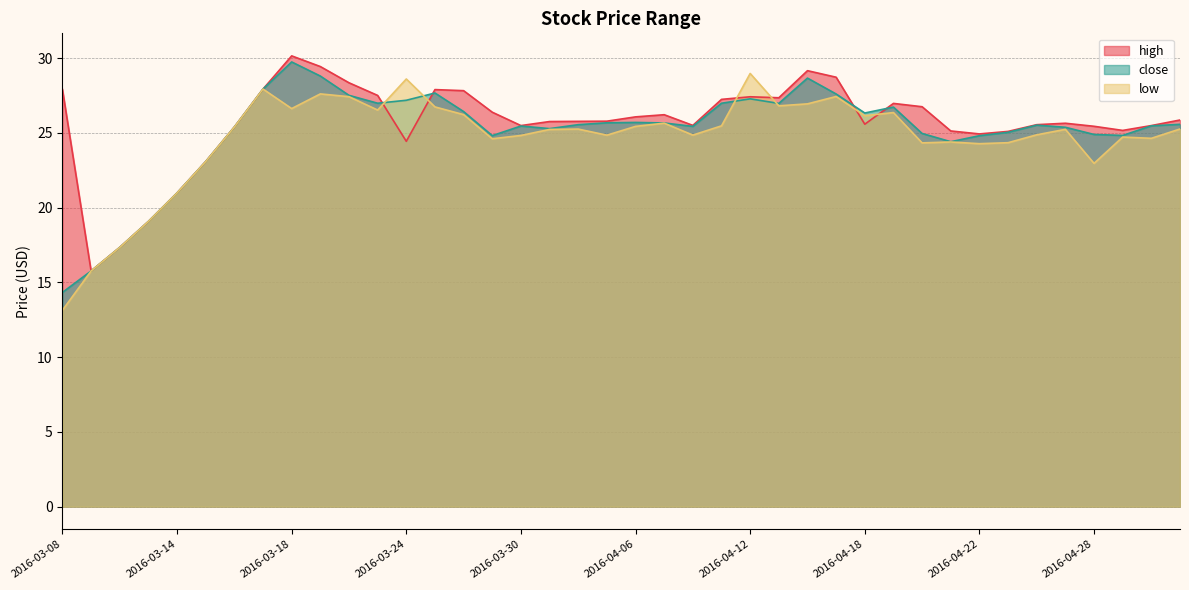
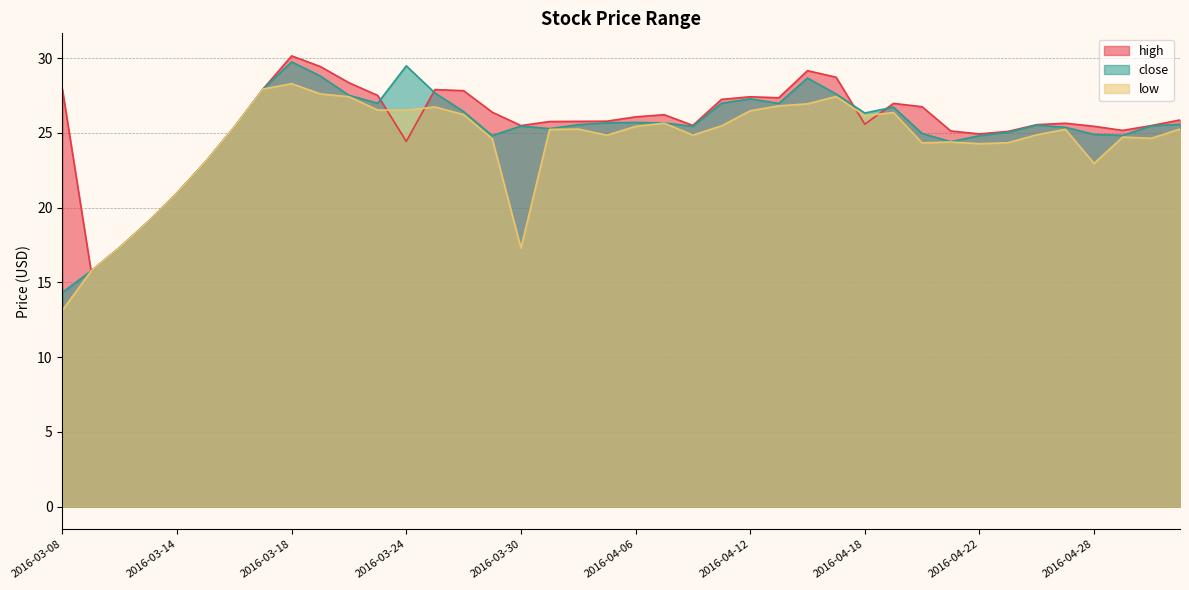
low, 2016-03-18: 26.6 -> 28.3
close, 2016-03-24: 27.2 -> 29.5
low, 2016-03-24: 28.6 -> 26.5
low, 2016-03-30: 24.8 -> 17.3
low, 2016-04-12: 29.0 -> 26.5
